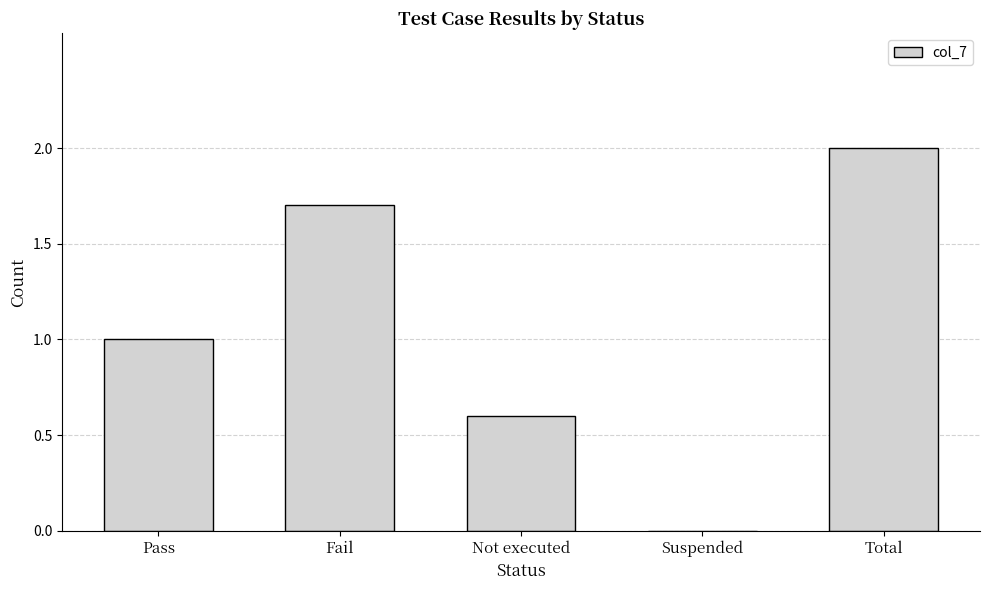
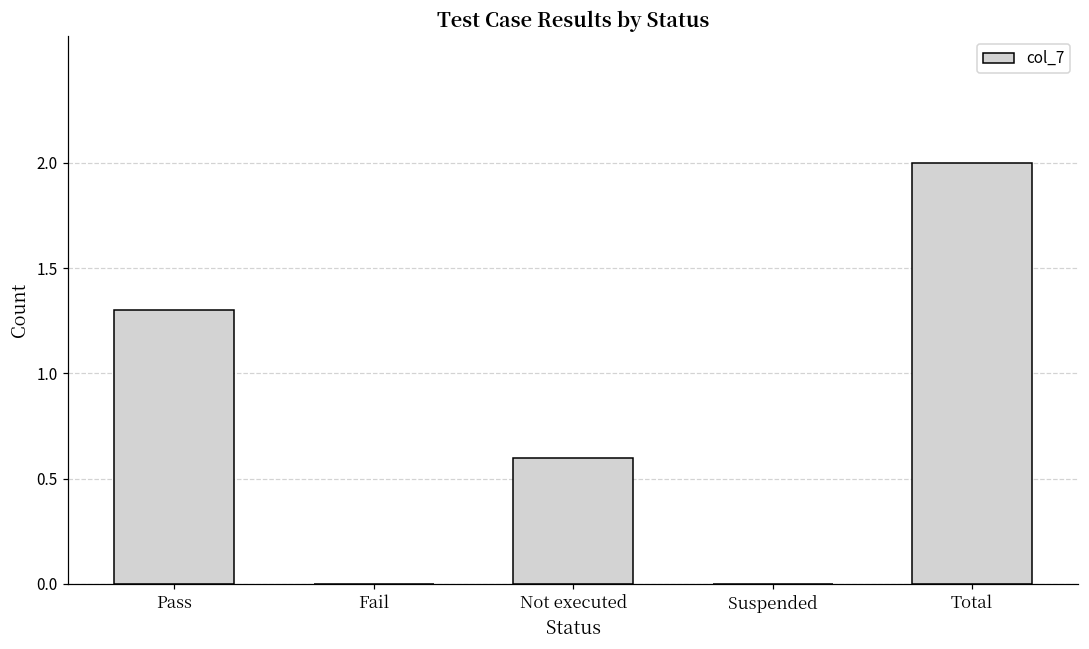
Pass: 1.0 -> 1.3
Fail: 1.7 -> 0.0
